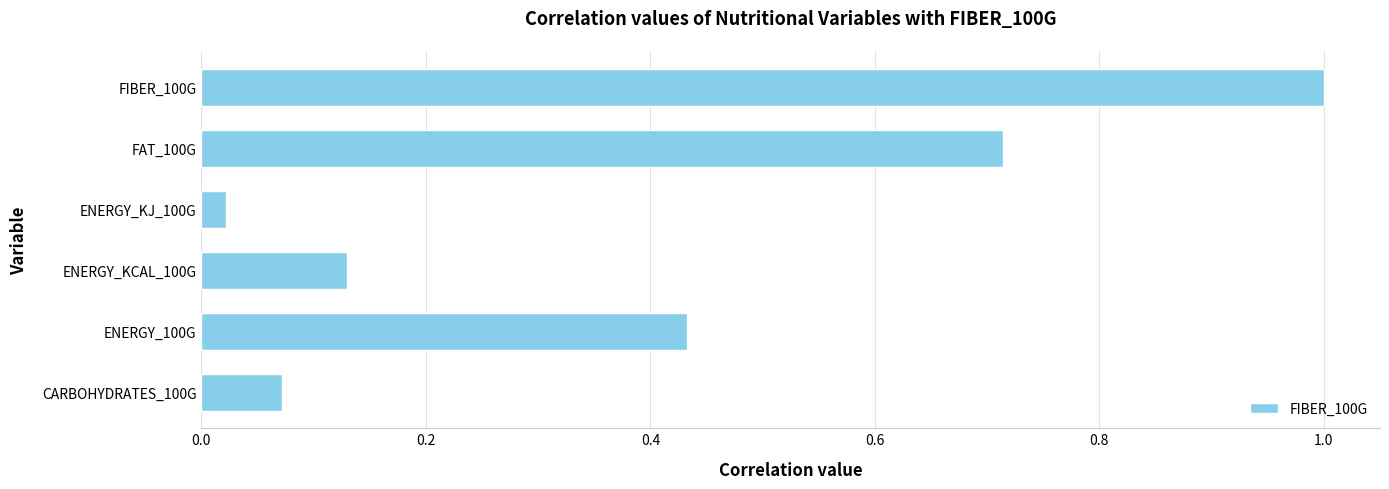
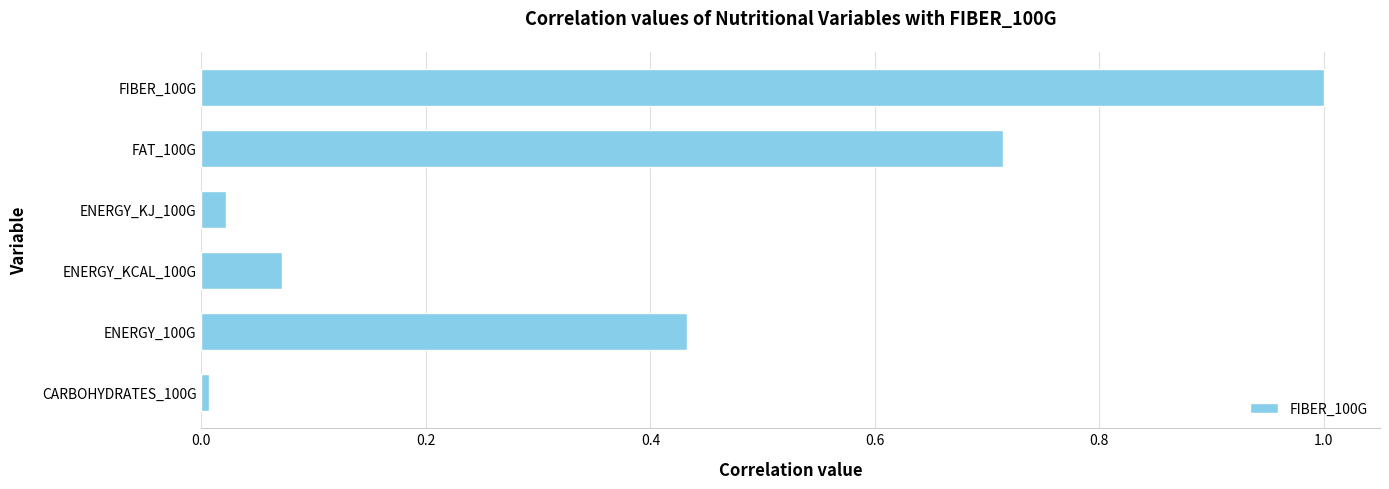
ENERGY_KCAL_100G: 0.130 -> 0.071
CARBOHYDRATES_100G: 0.072 -> 0.007
